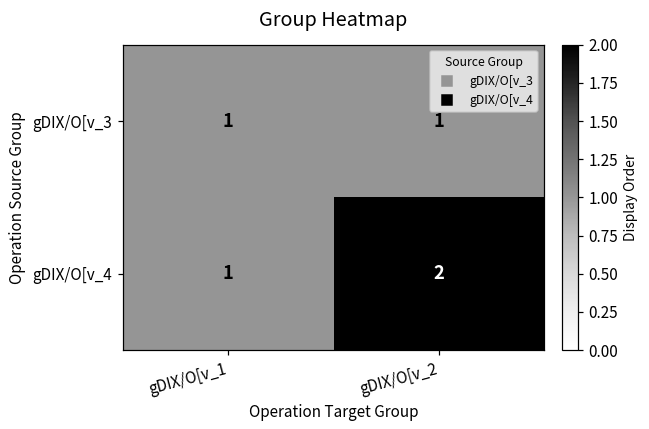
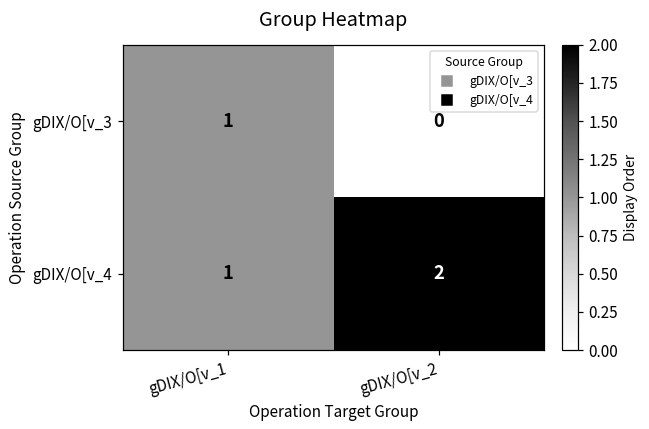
gDIX/O[v_3, gDIX/O[v_2: 1 -> 0
